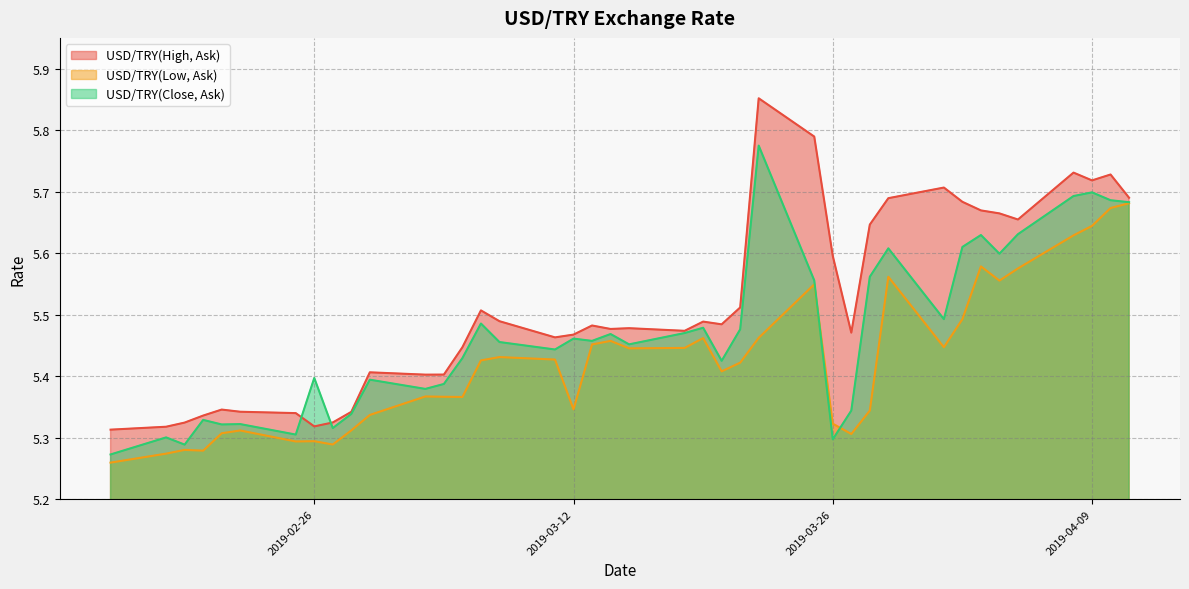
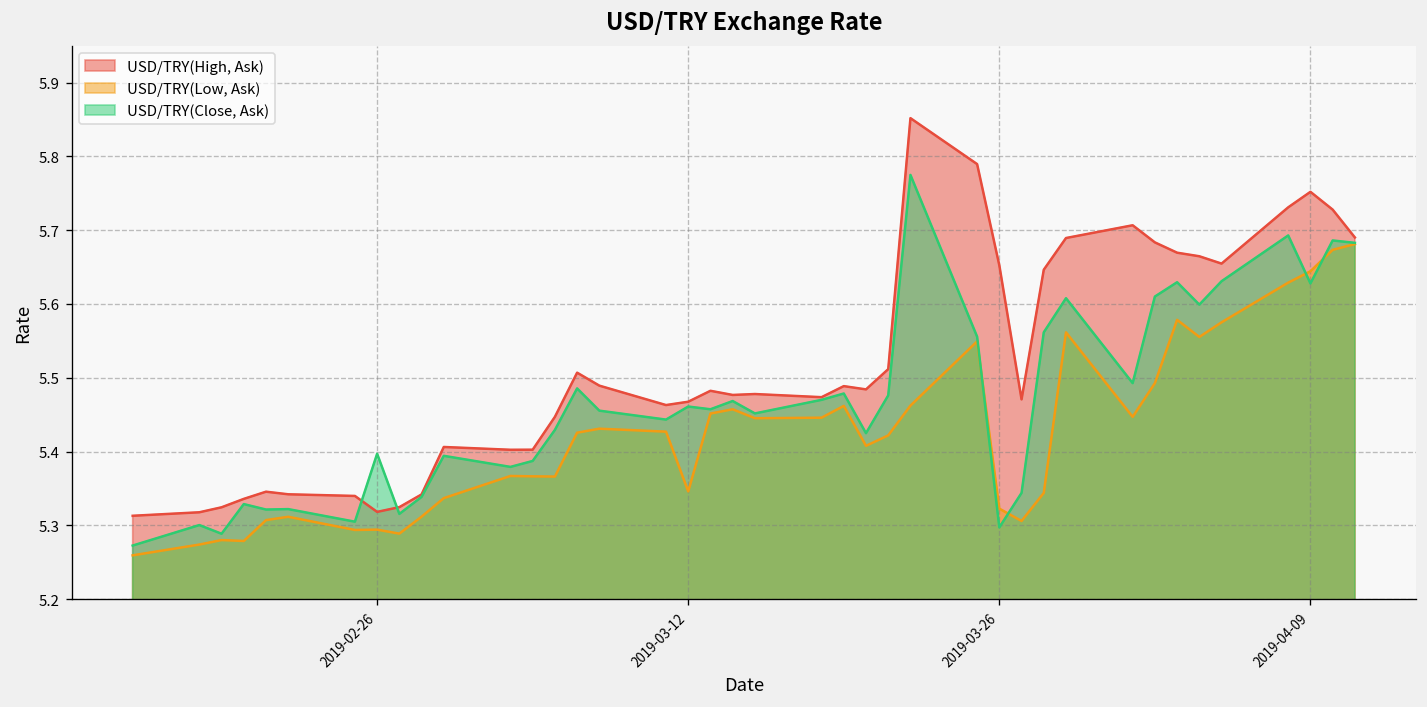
USD/TRY(High, Ask), 2019-03-26: 5.60 -> 5.65
USD/TRY(High, Ask), 2019-04-09: 5.72 -> 5.75
USD/TRY(Close, Ask), 2019-04-09: 5.70 -> 5.63
